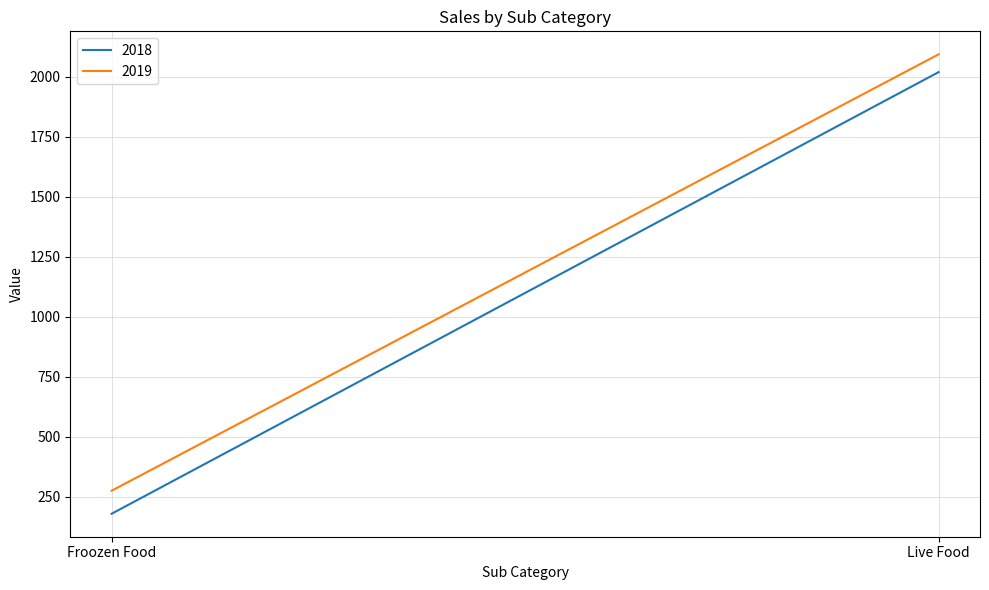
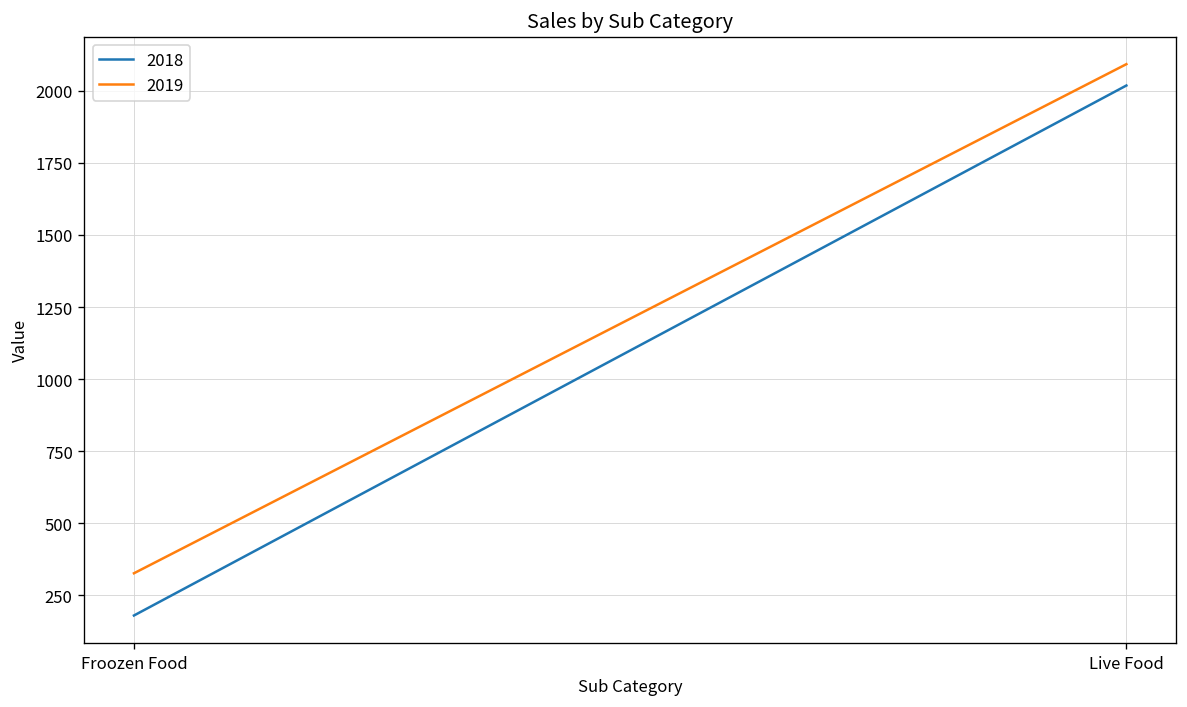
2019, Froozen Food: 280 -> 330
